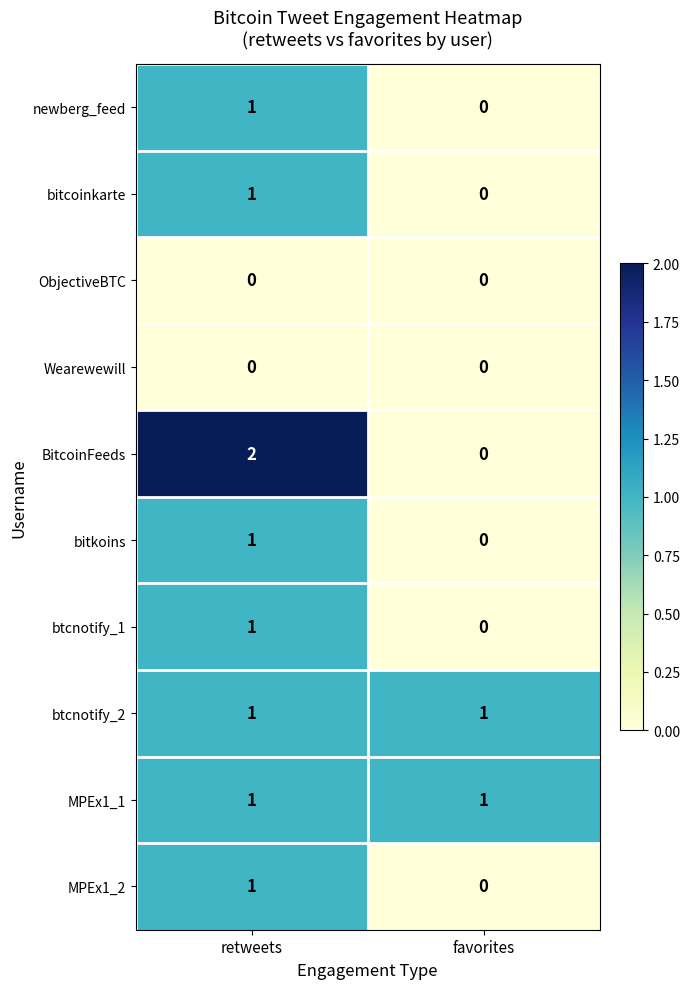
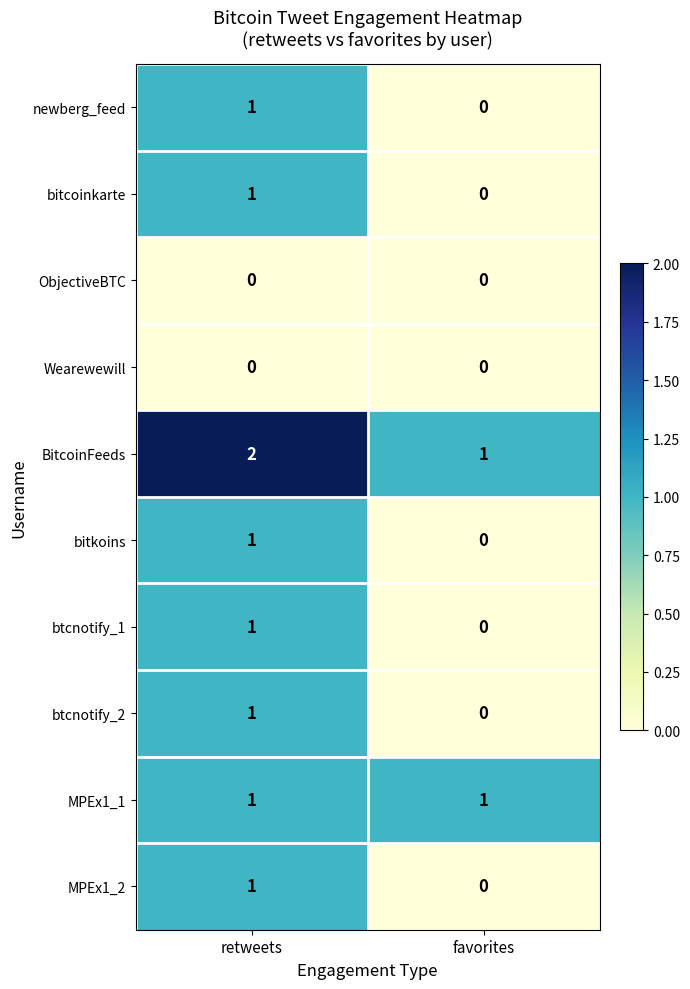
BitcoinFeeds, favorites: 0 -> 1
btcnotify_2, favorites: 1 -> 0
